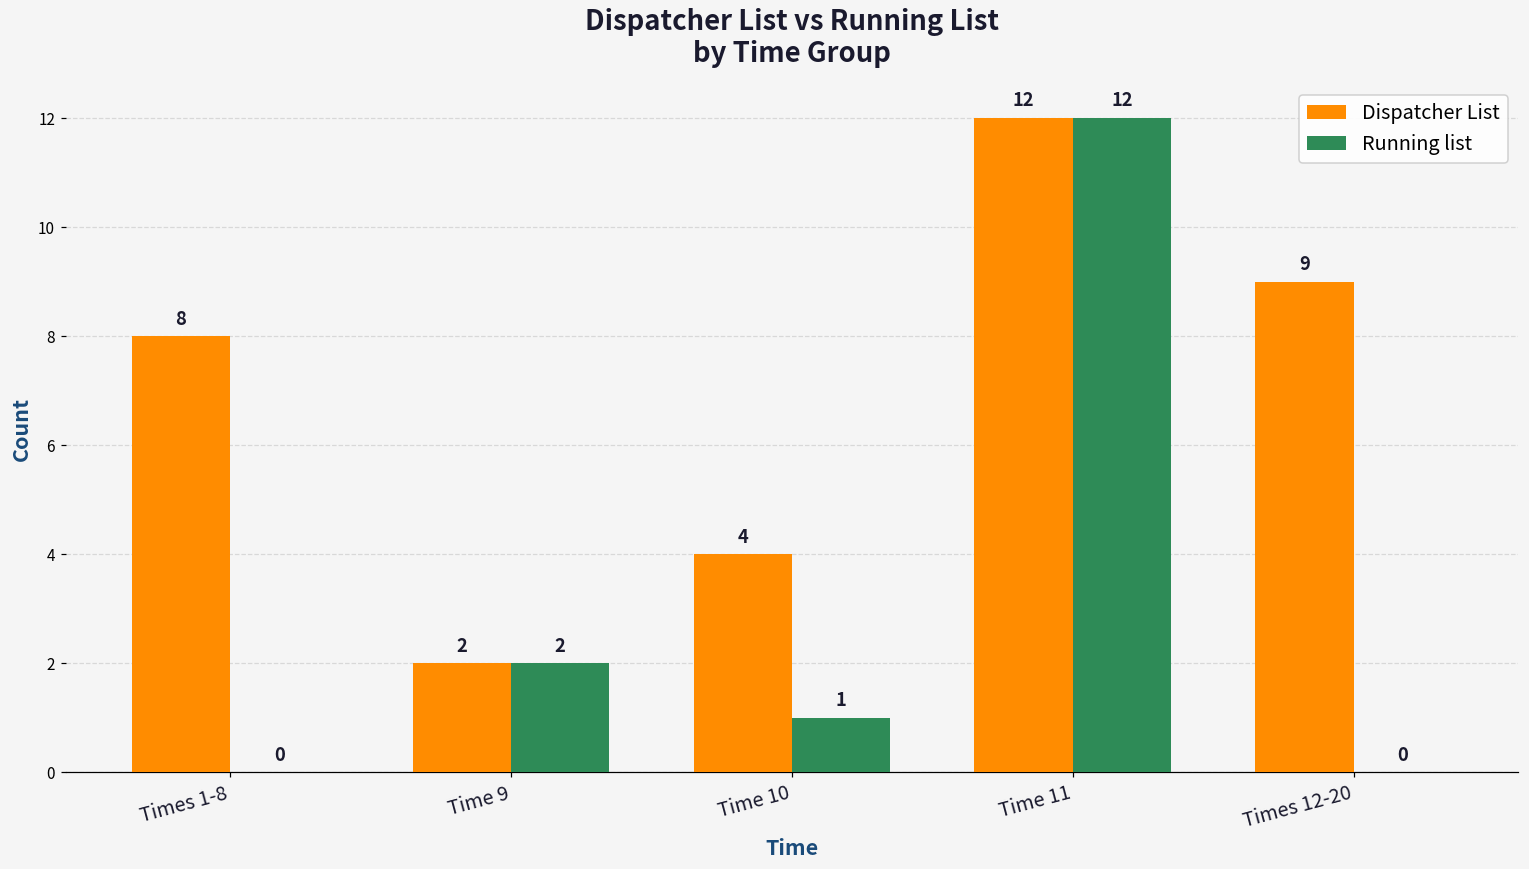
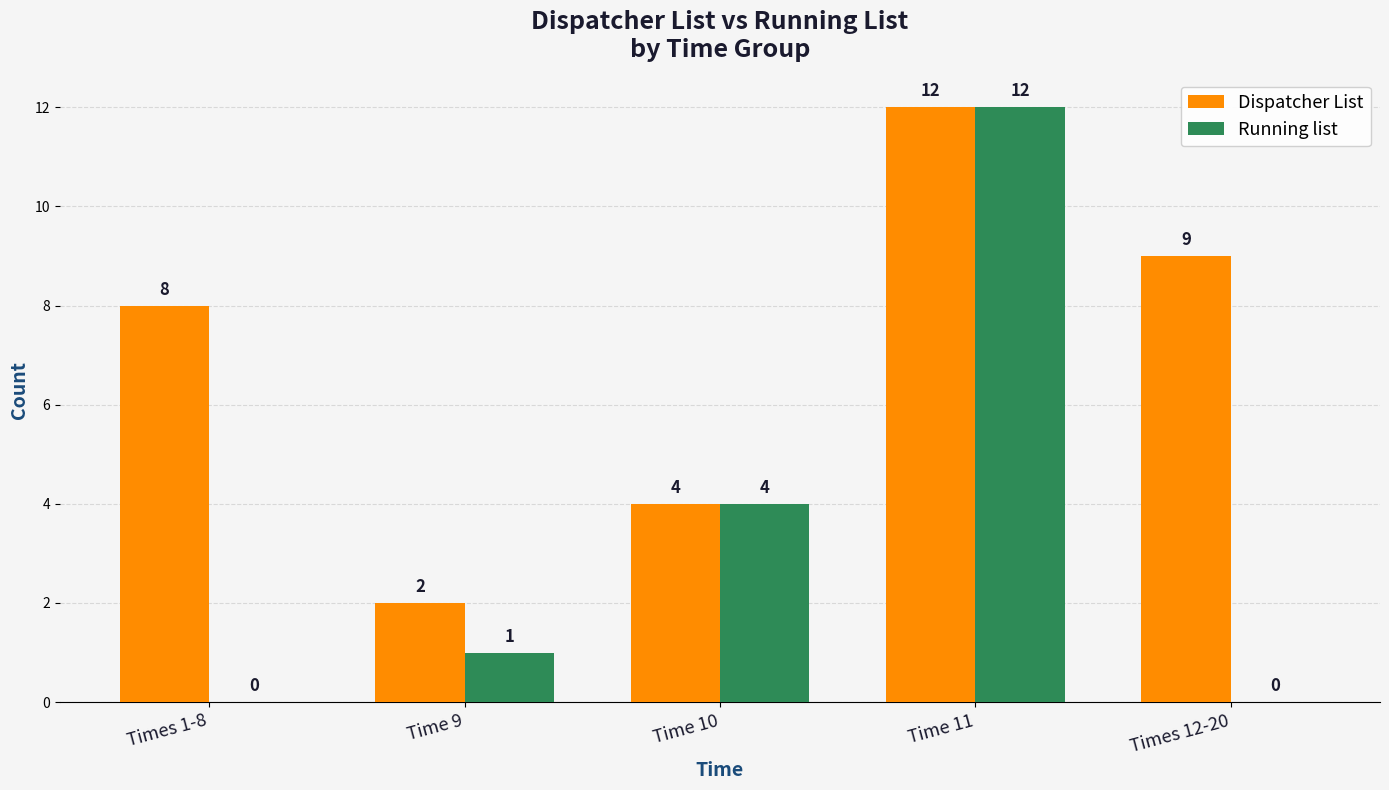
Running list, Time 9: 2 -> 1
Running list, Time 10: 1 -> 4
